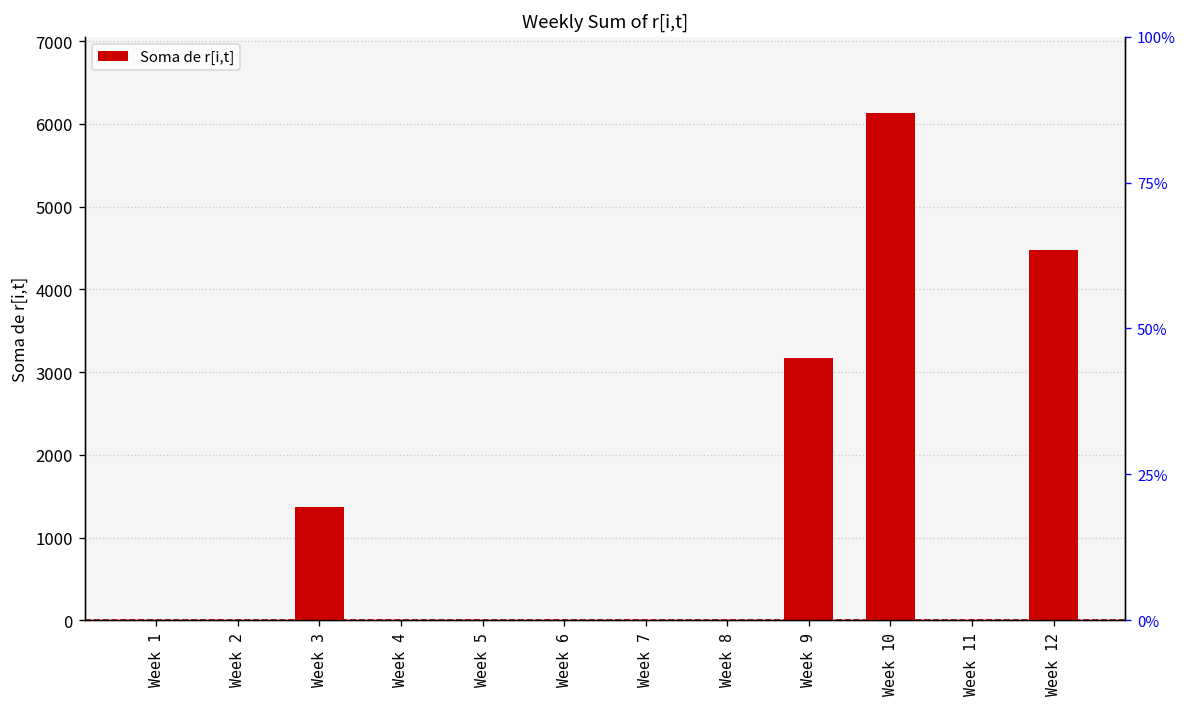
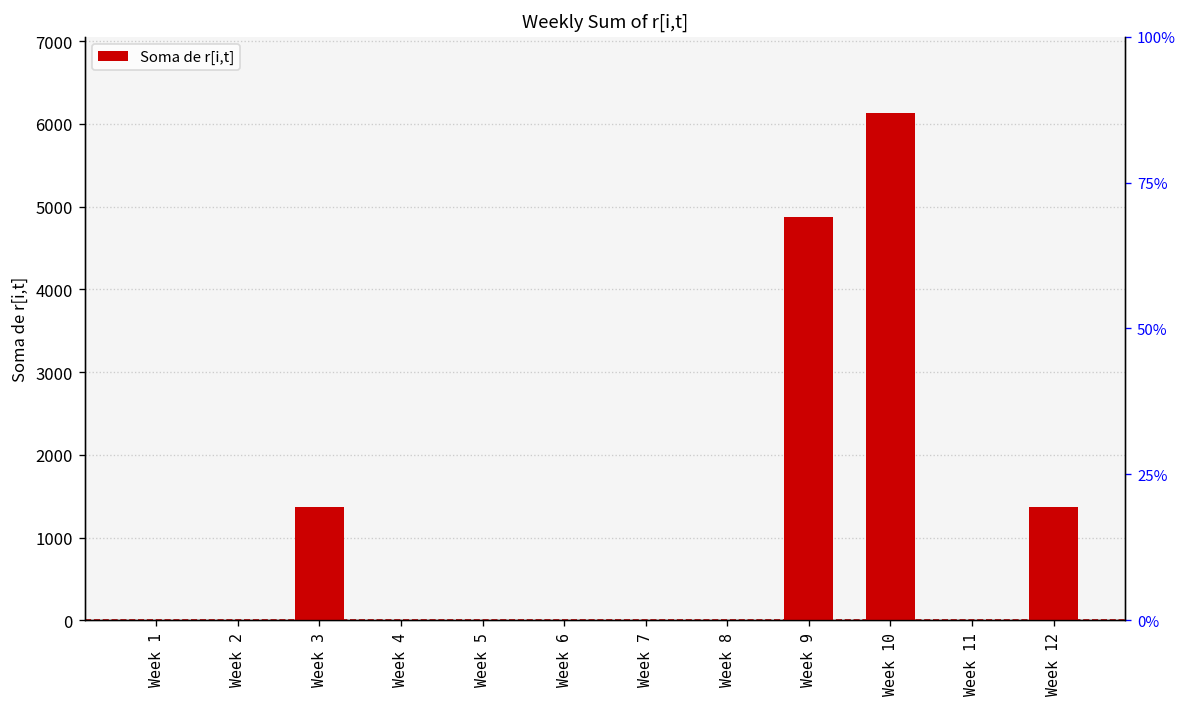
Week 9: 3200 -> 4900
Week 12: 4500 -> 1400
